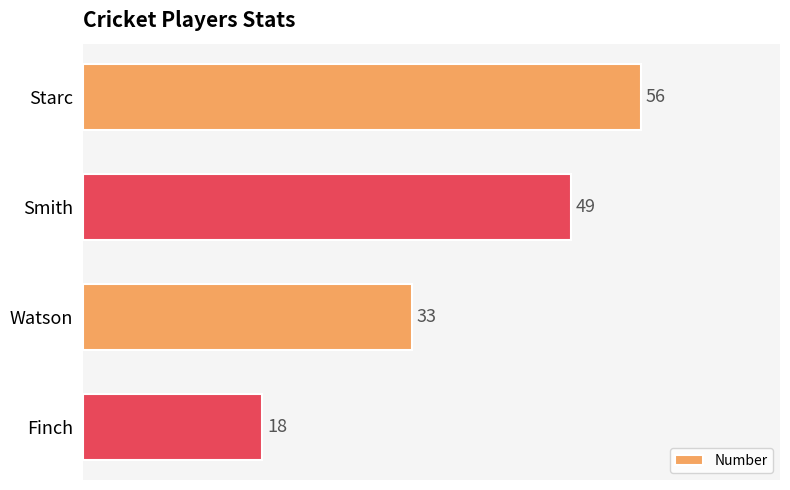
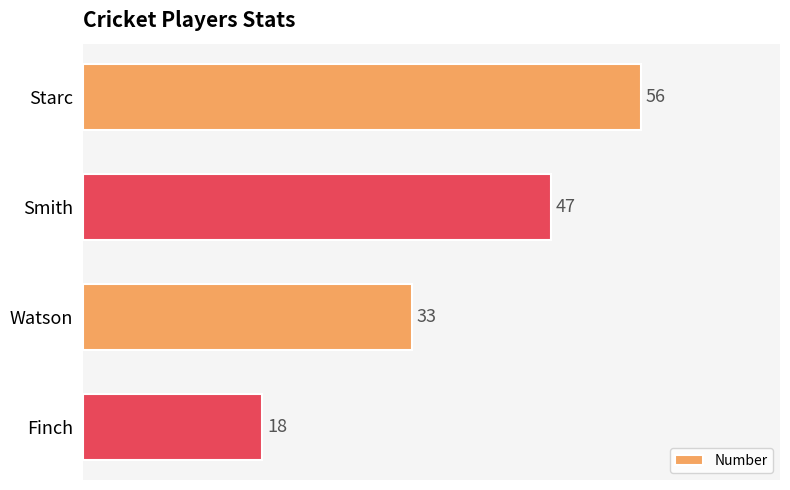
Smith: 49 -> 47
